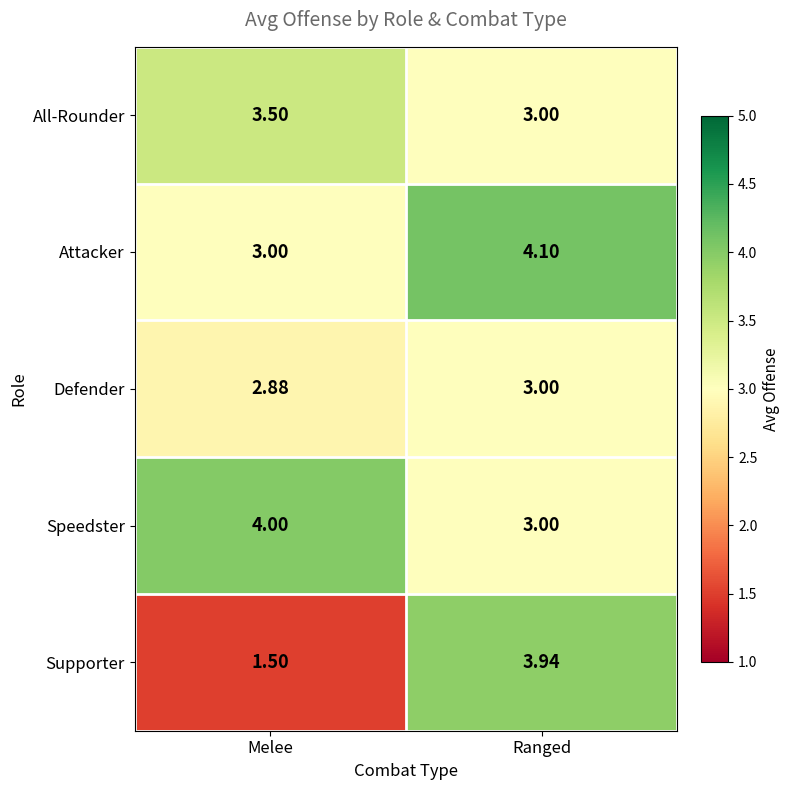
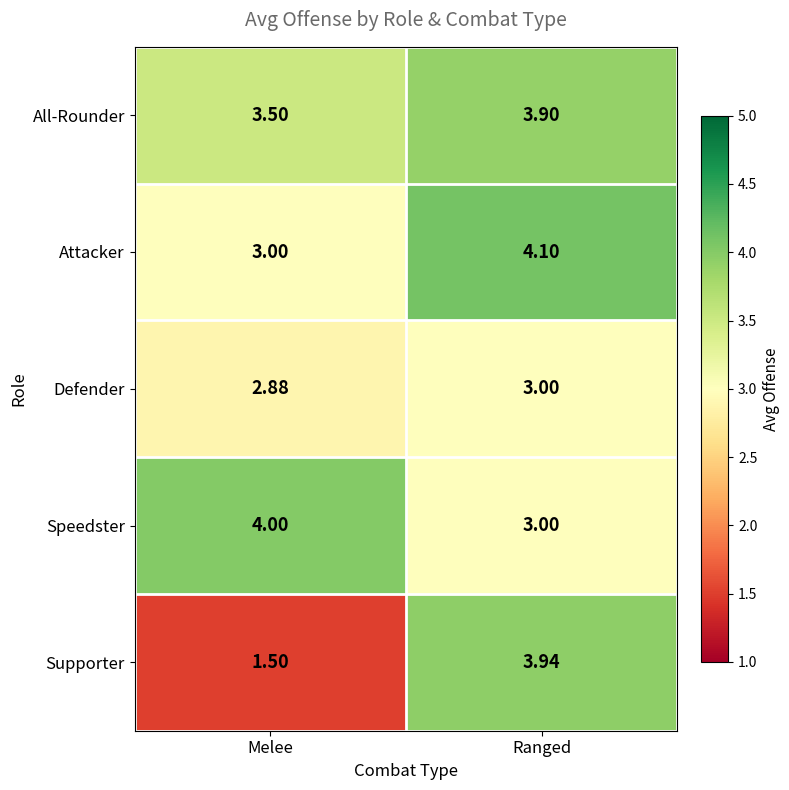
All-Rounder, Ranged: 3.00 -> 3.90
